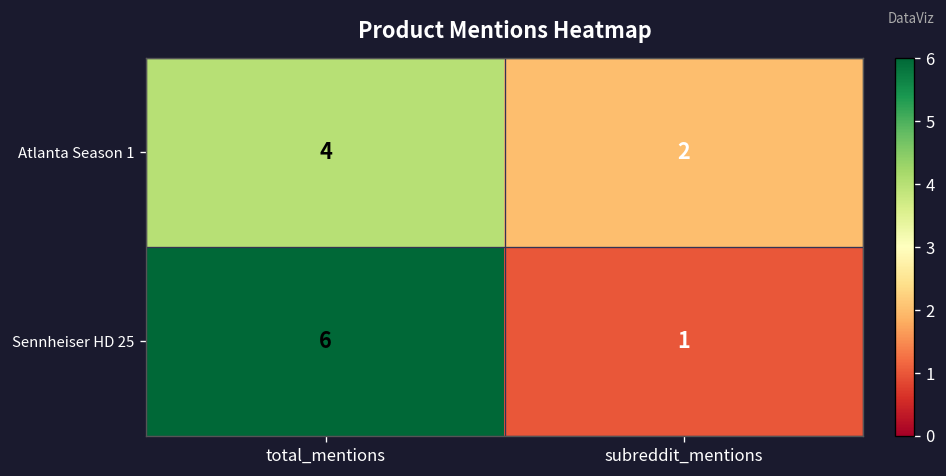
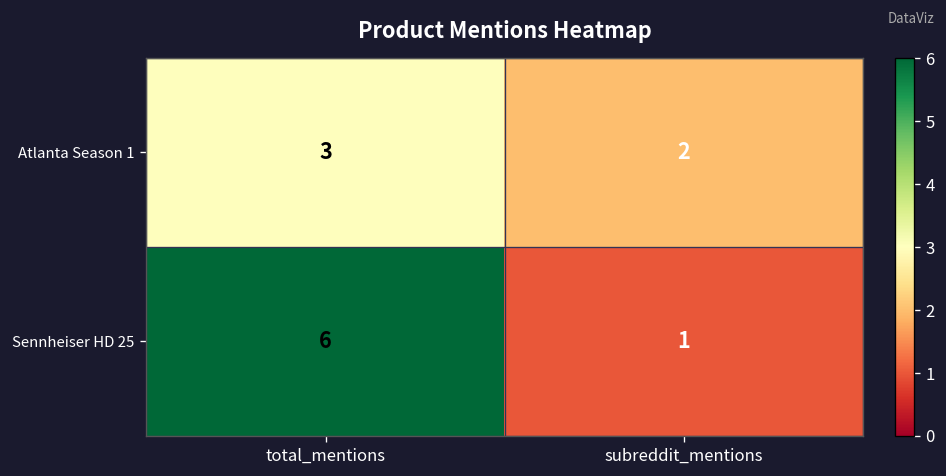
Atlanta Season 1, total_mentions: 4 -> 3
